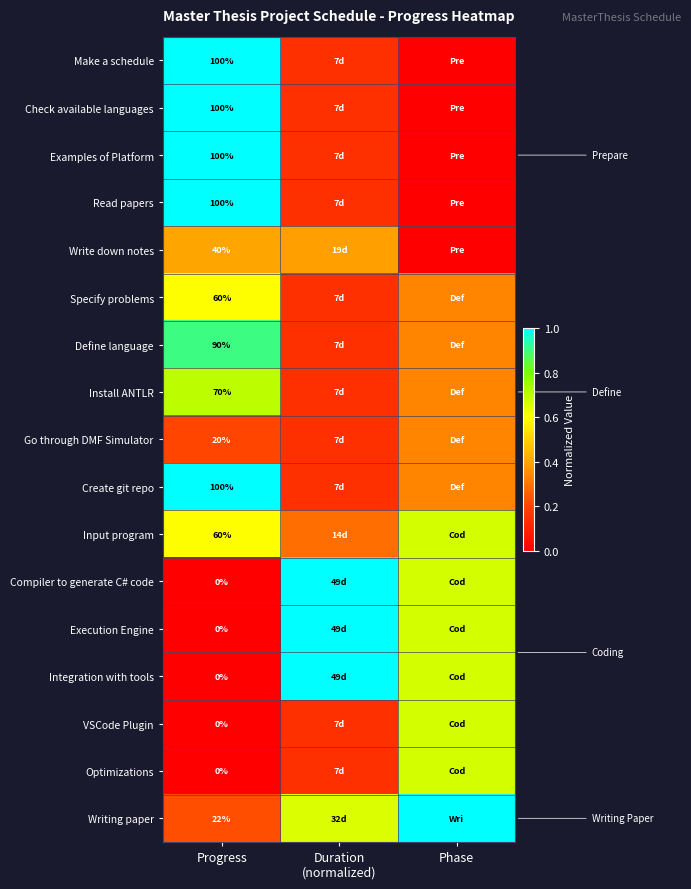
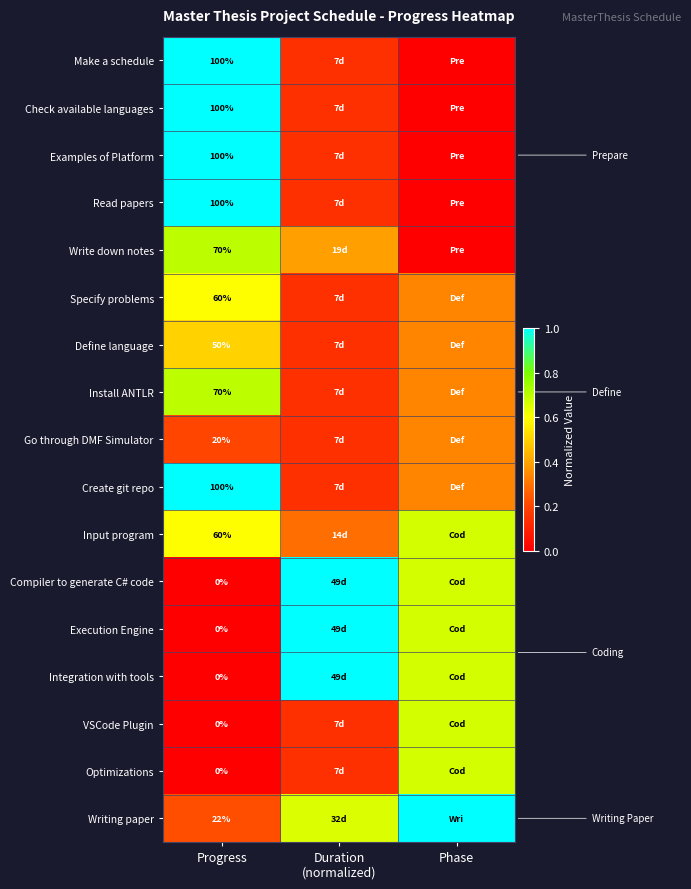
Write down notes, Progress: 40% -> 70%
Define language, Progress: 90% -> 50%
